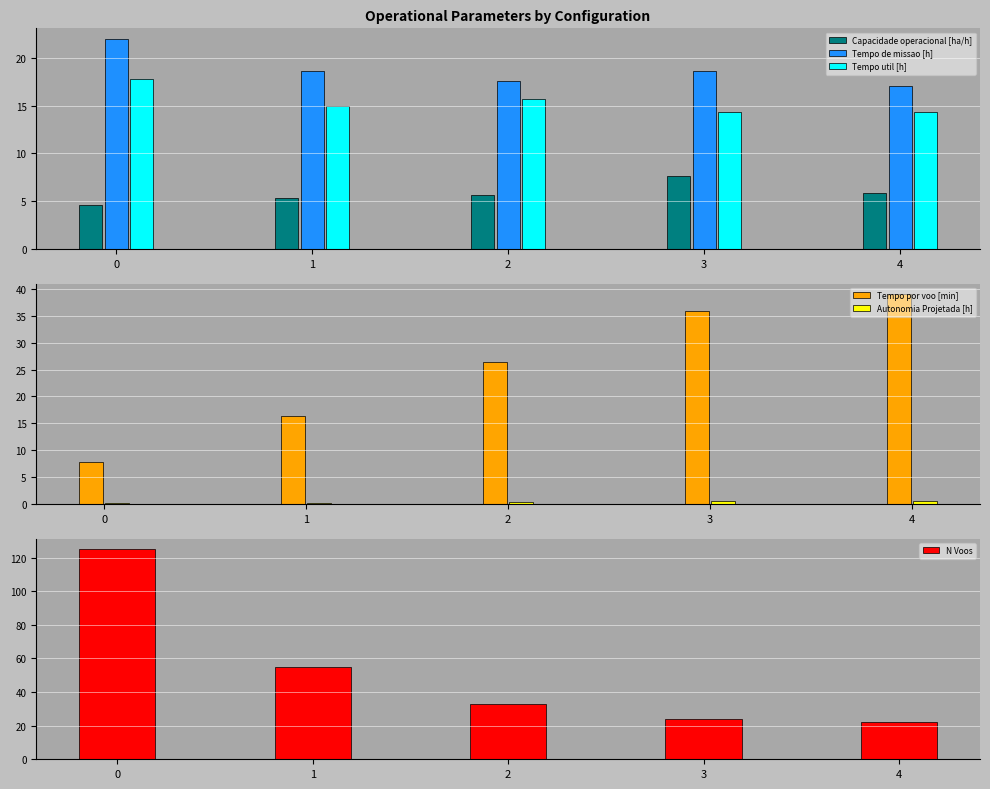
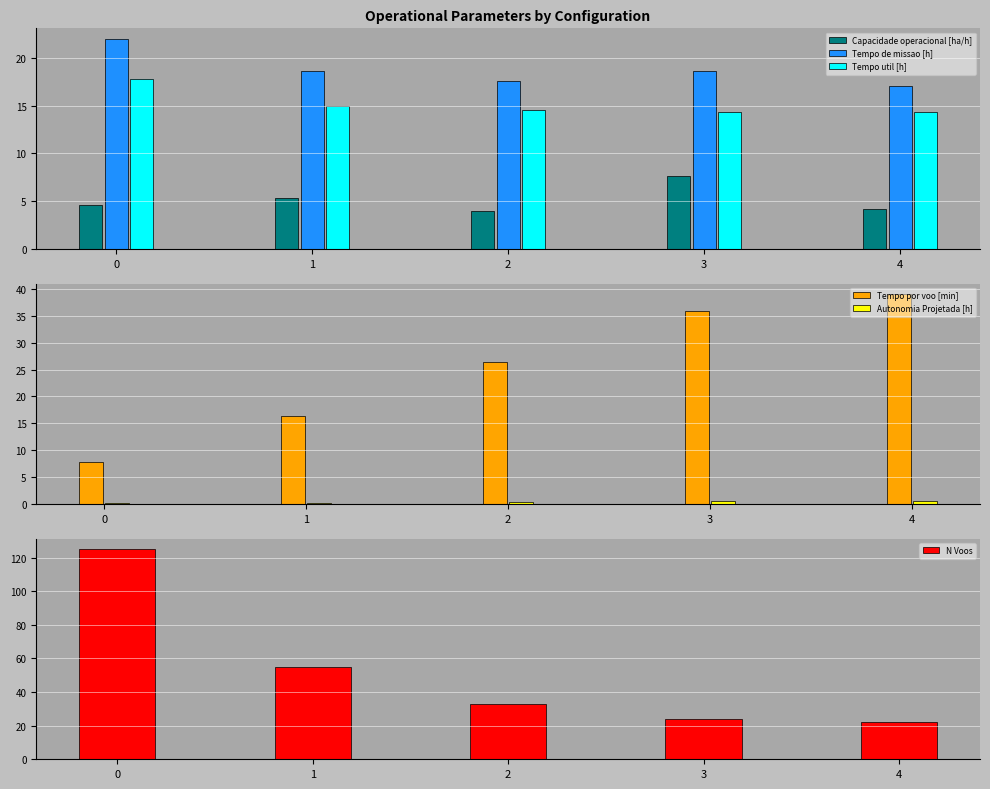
Operational Parameters by Configuration, Capacidade operacional [ha/h], 2: 6 -> 4
Operational Parameters by Configuration, Tempo util [h], 2: 16 -> 15
Operational Parameters by Configuration, Capacidade operacional [ha/h], 4: 6 -> 4
